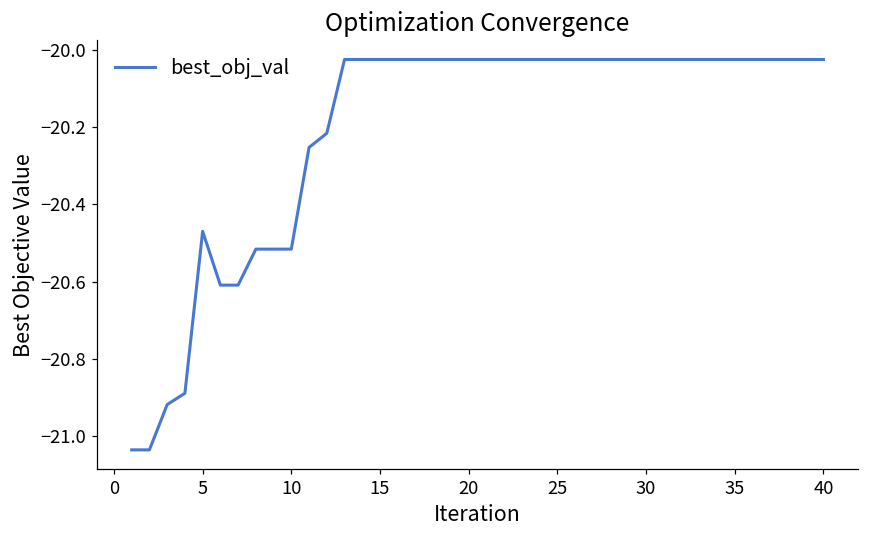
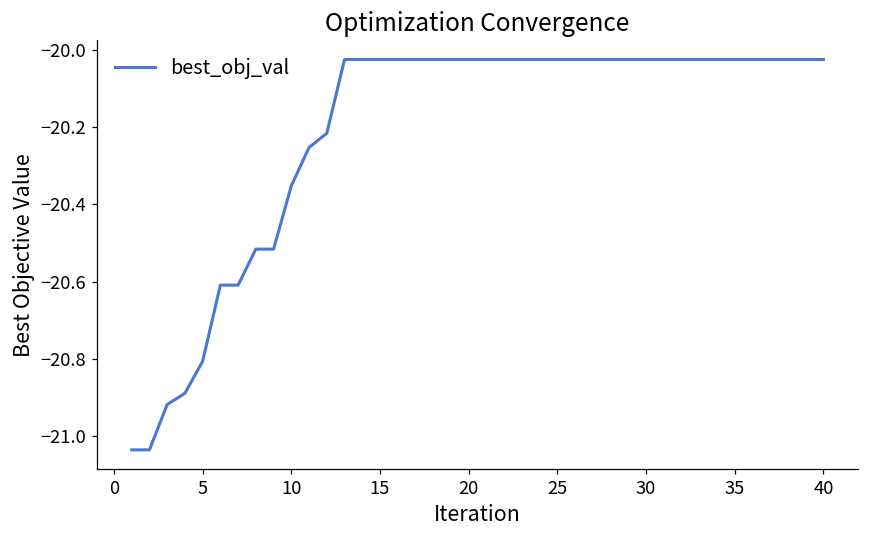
5: -20.47 -> -20.81
10: -20.52 -> -20.35
